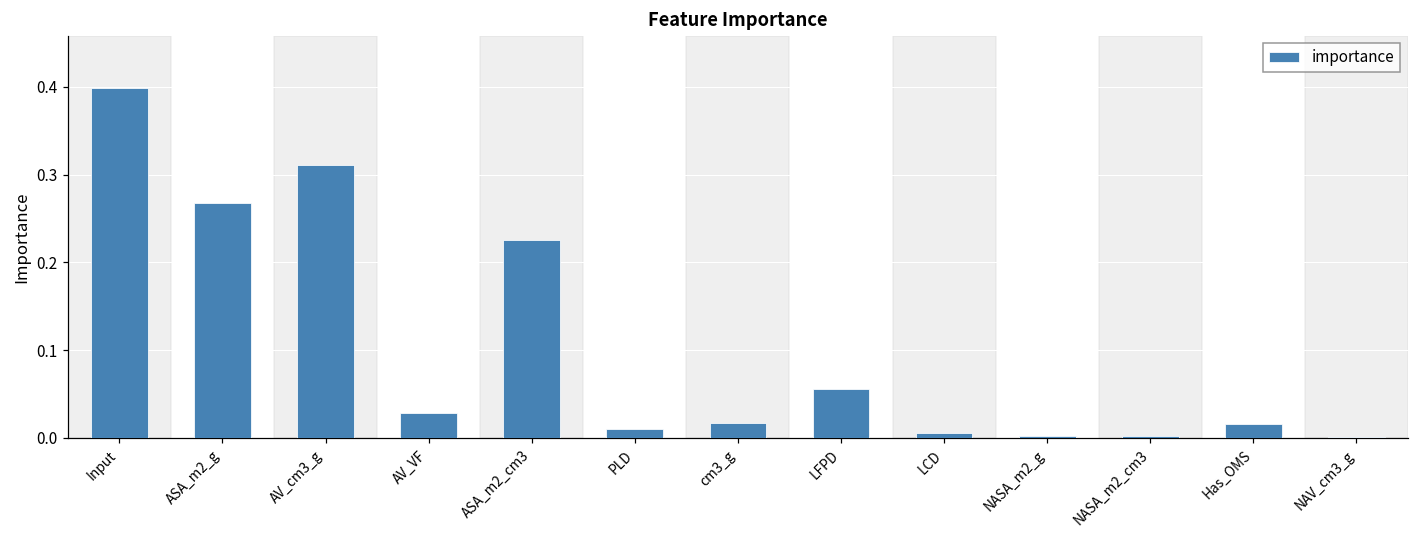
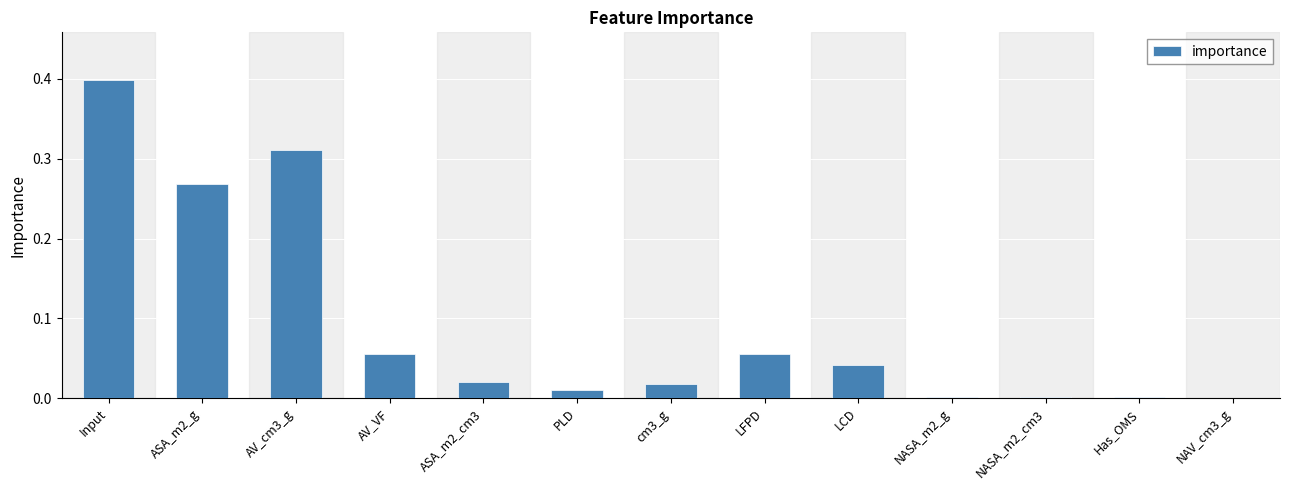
AV_VF: 0.03 -> 0.06
ASA_m2_cm3: 0.23 -> 0.02
LCD: 0.01 -> 0.04
Has_OMS: 0.02 -> 0.00
